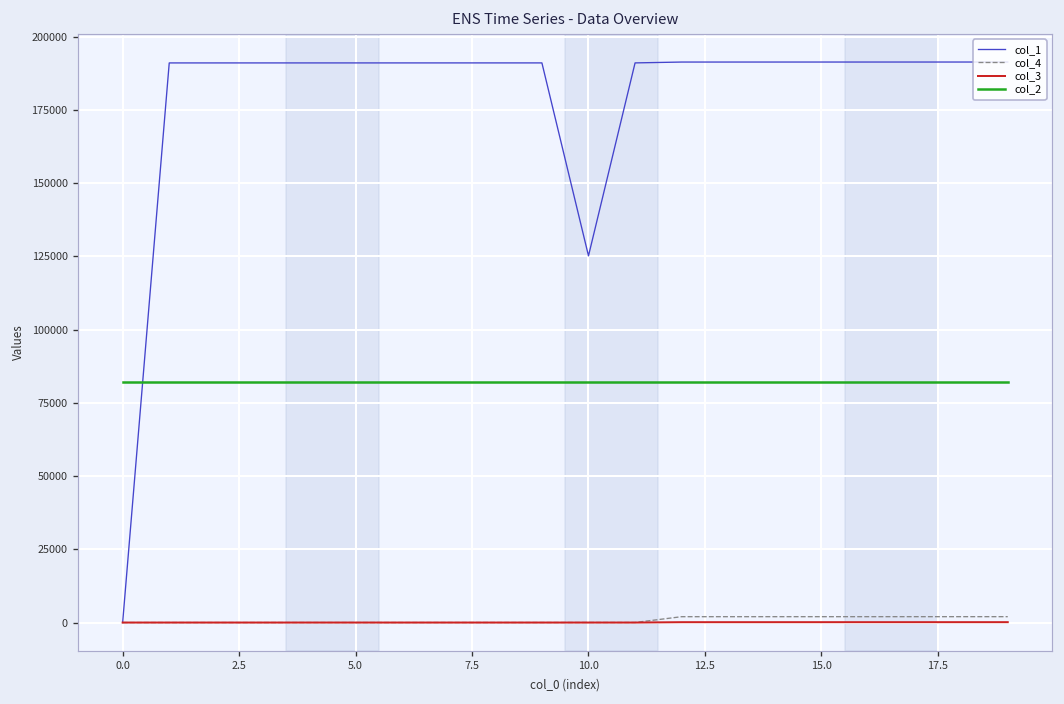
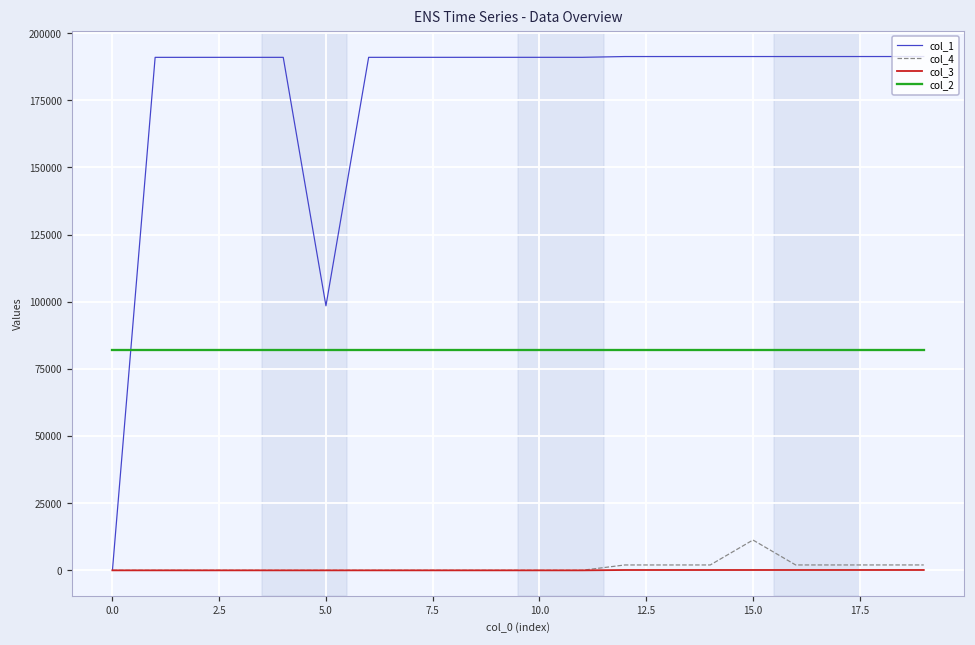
col_1, 5.0: 191000 -> 98000
col_1, 10.0: 125000 -> 191000
col_4, 15.0: 2000 -> 11000
